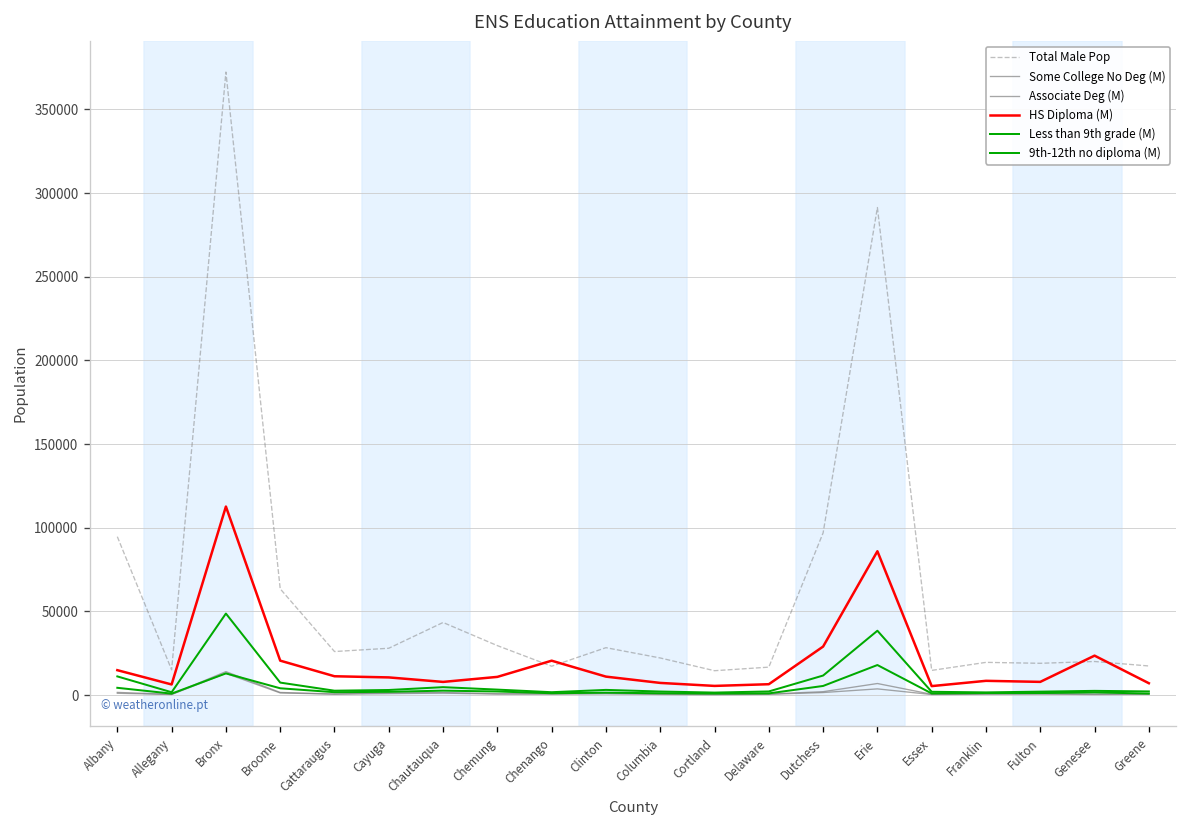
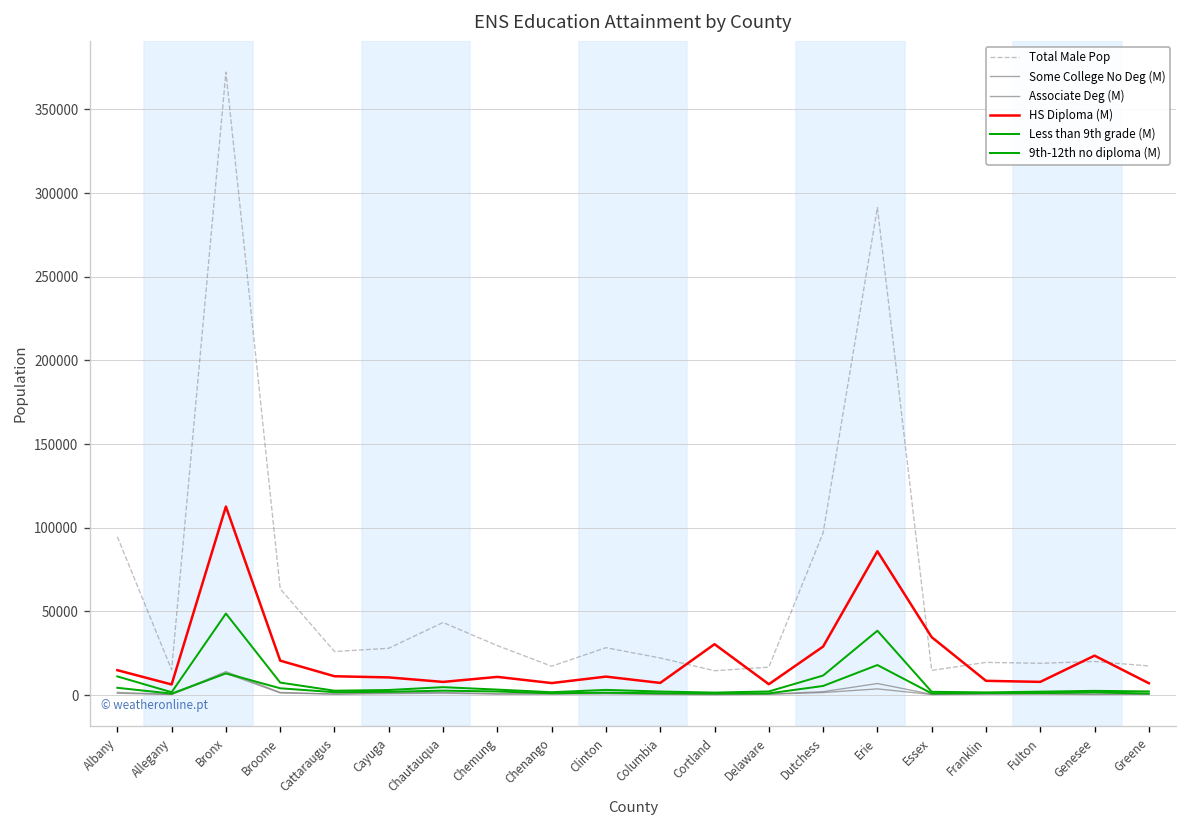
HS Diploma (M), Chenango: 21000 -> 7000
HS Diploma (M), Cortland: 5000 -> 30000
HS Diploma (M), Essex: 5000 -> 35000
